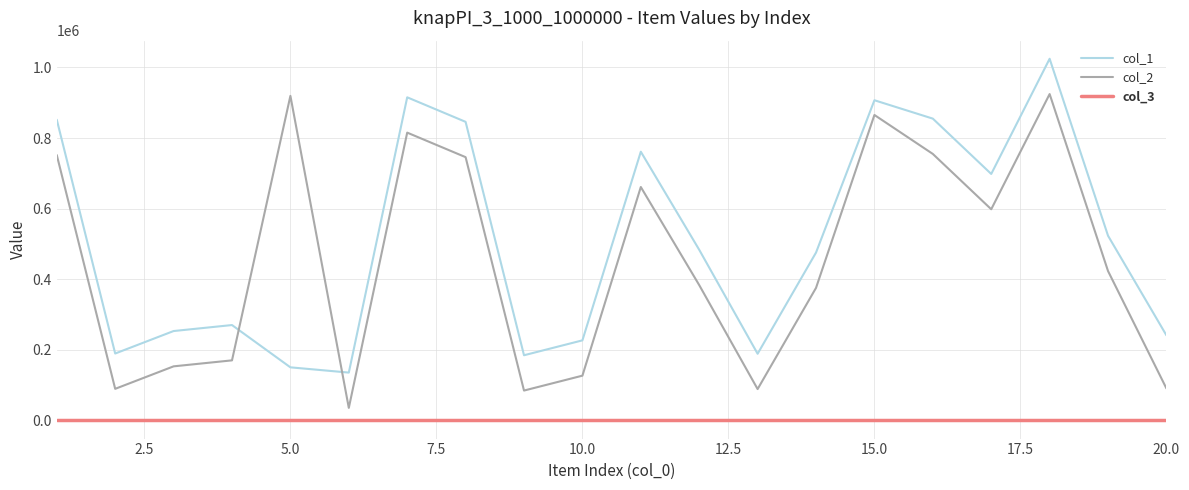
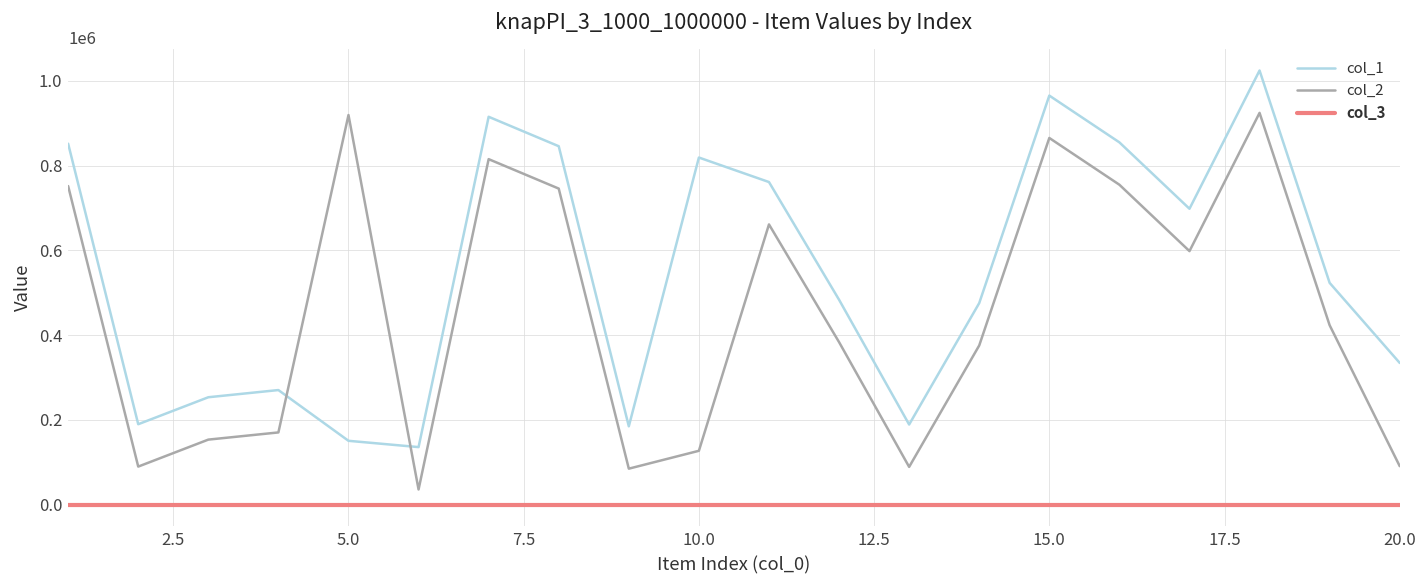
col_1, 10.0: 230000 -> 820000
col_1, 15.0: 910000 -> 970000
col_1, 20.0: 240000 -> 330000
